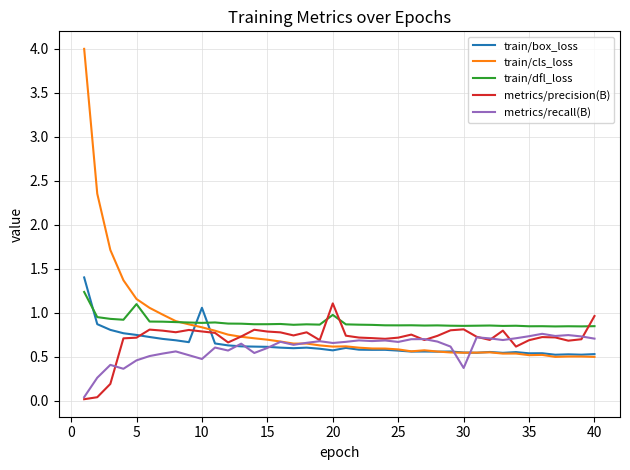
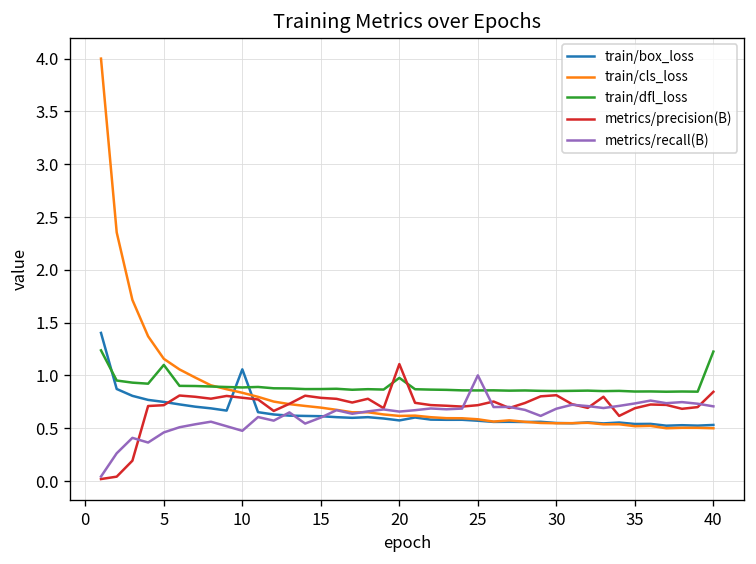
metrics/recall(B), 25: 0.7 -> 1.0
metrics/recall(B), 30: 0.4 -> 0.7
train/dfl_loss, 40: 0.8 -> 1.2
metrics/precision(B), 40: 1.0 -> 0.8
